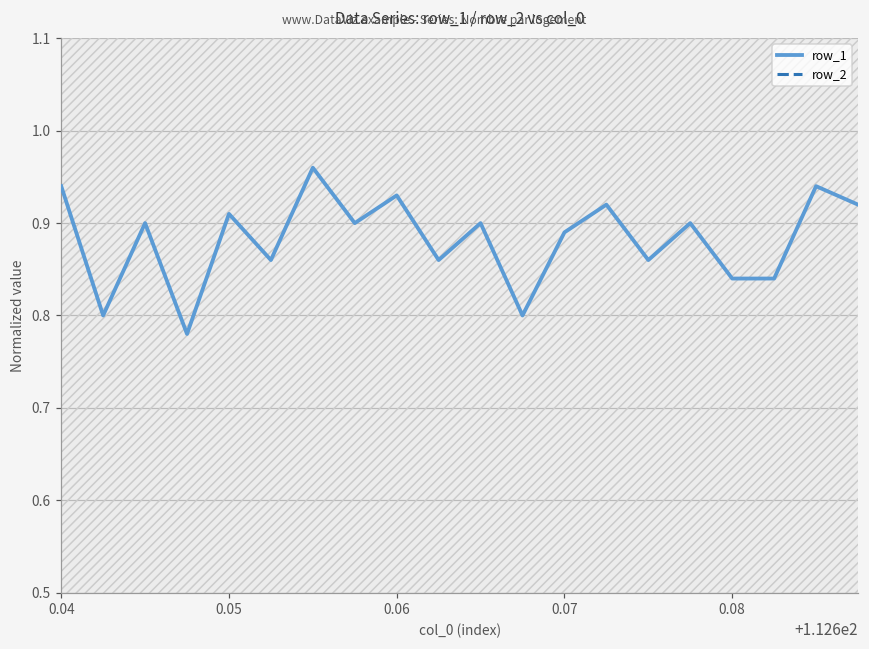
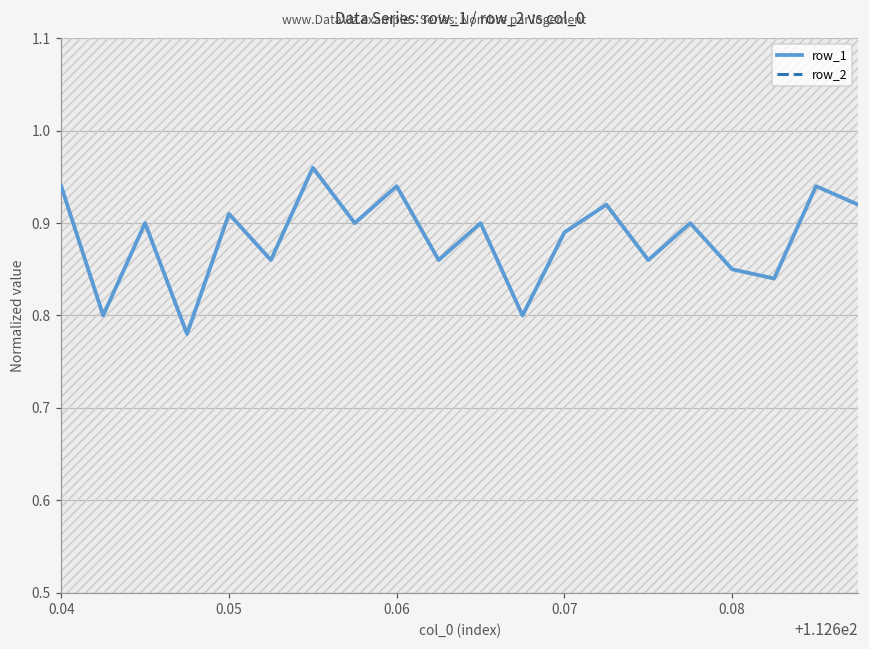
row_1, 0.06: 0.93 -> 0.94
row_1, 0.08: 0.84 -> 0.85
